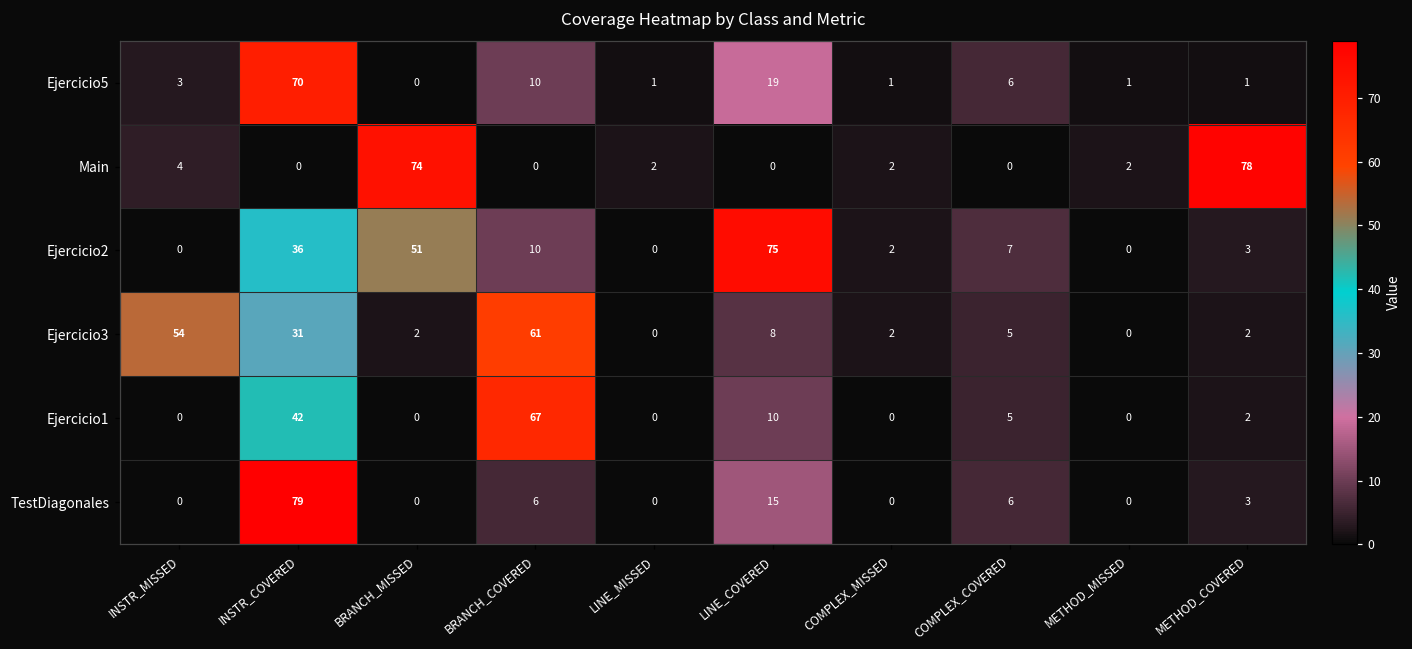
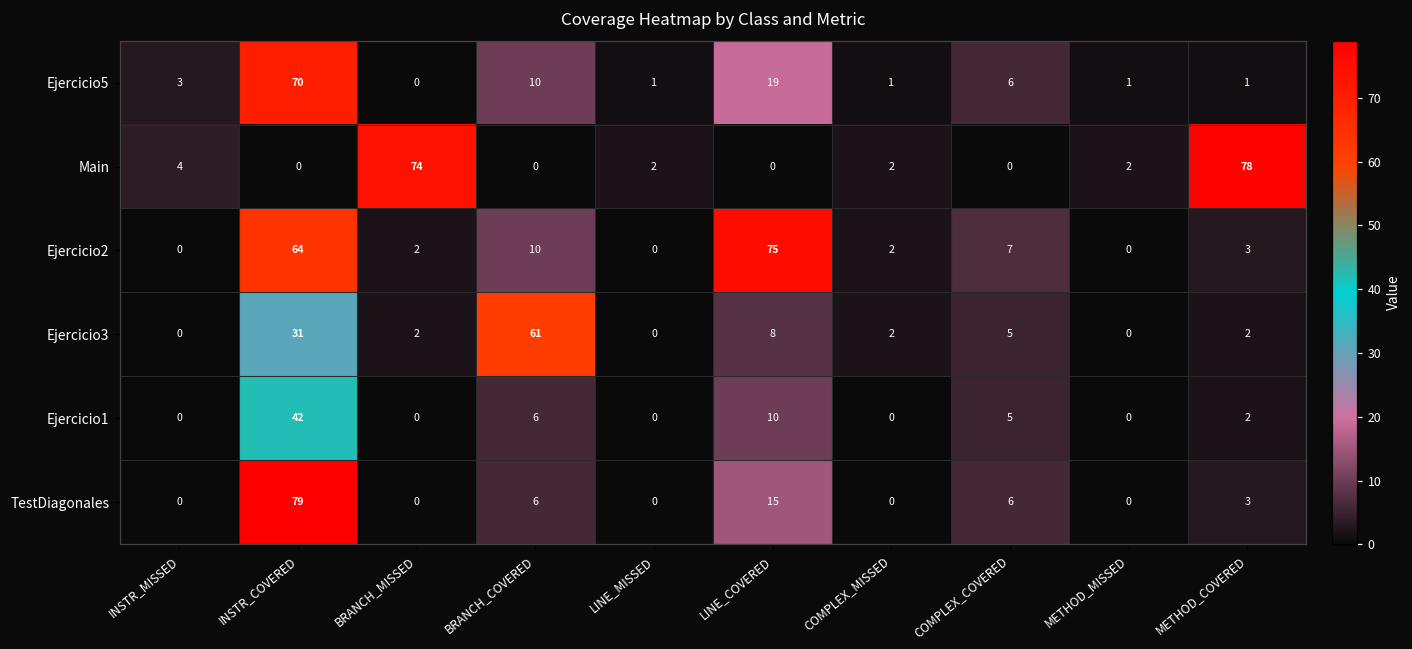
Ejercicio2, INSTR_COVERED: 36 -> 64
Ejercicio2, BRANCH_MISSED: 51 -> 2
Ejercicio3, INSTR_MISSED: 54 -> 0
Ejercicio1, BRANCH_COVERED: 67 -> 6
